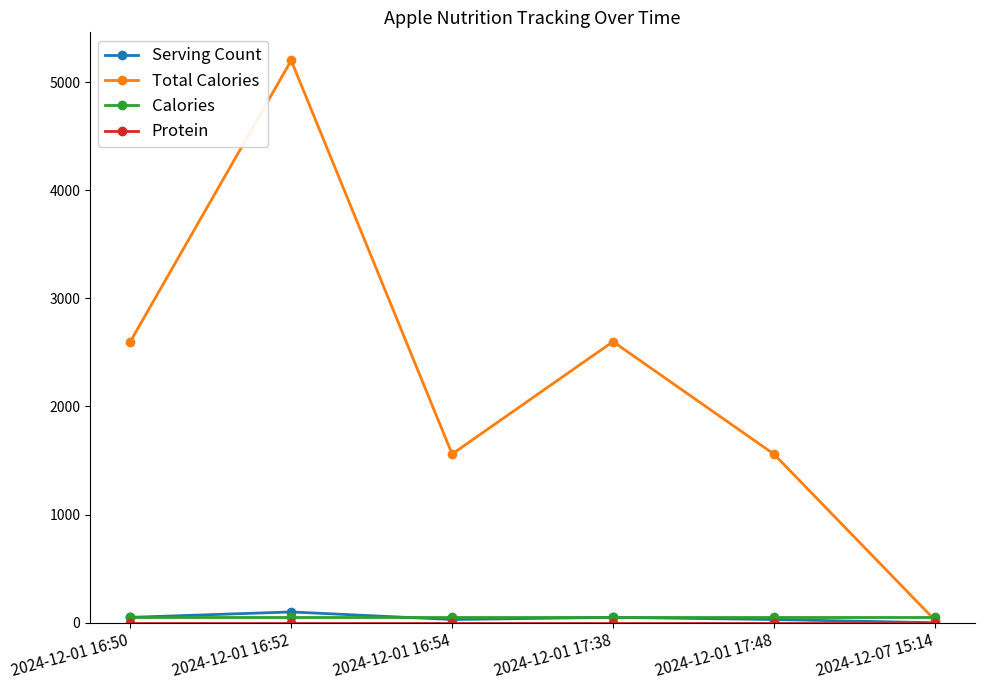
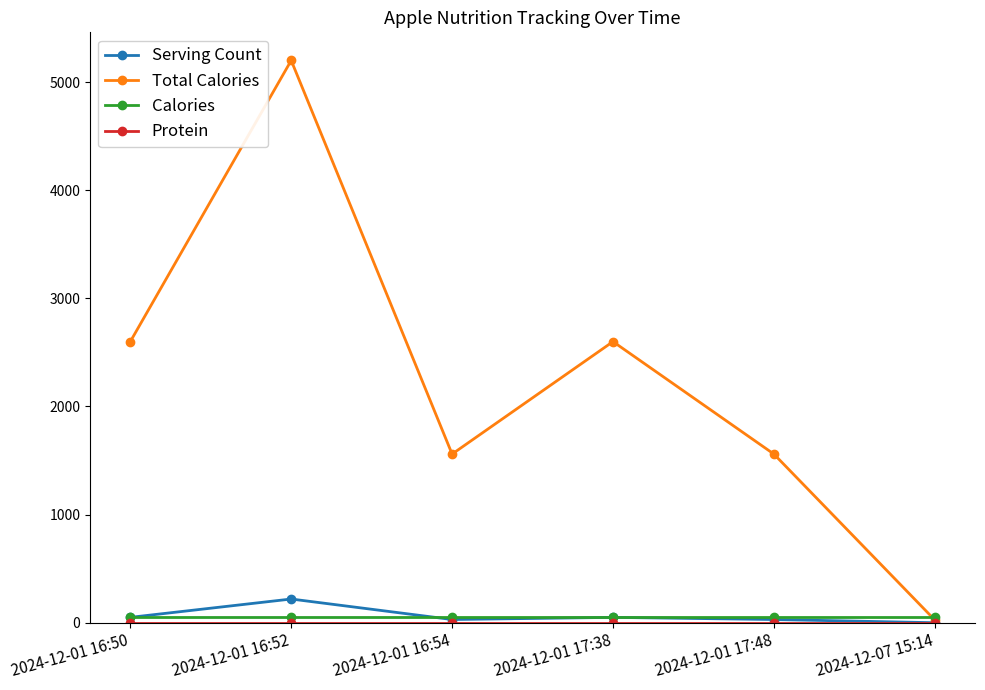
Serving Count, 2024-12-01 16:52: 100 -> 220
